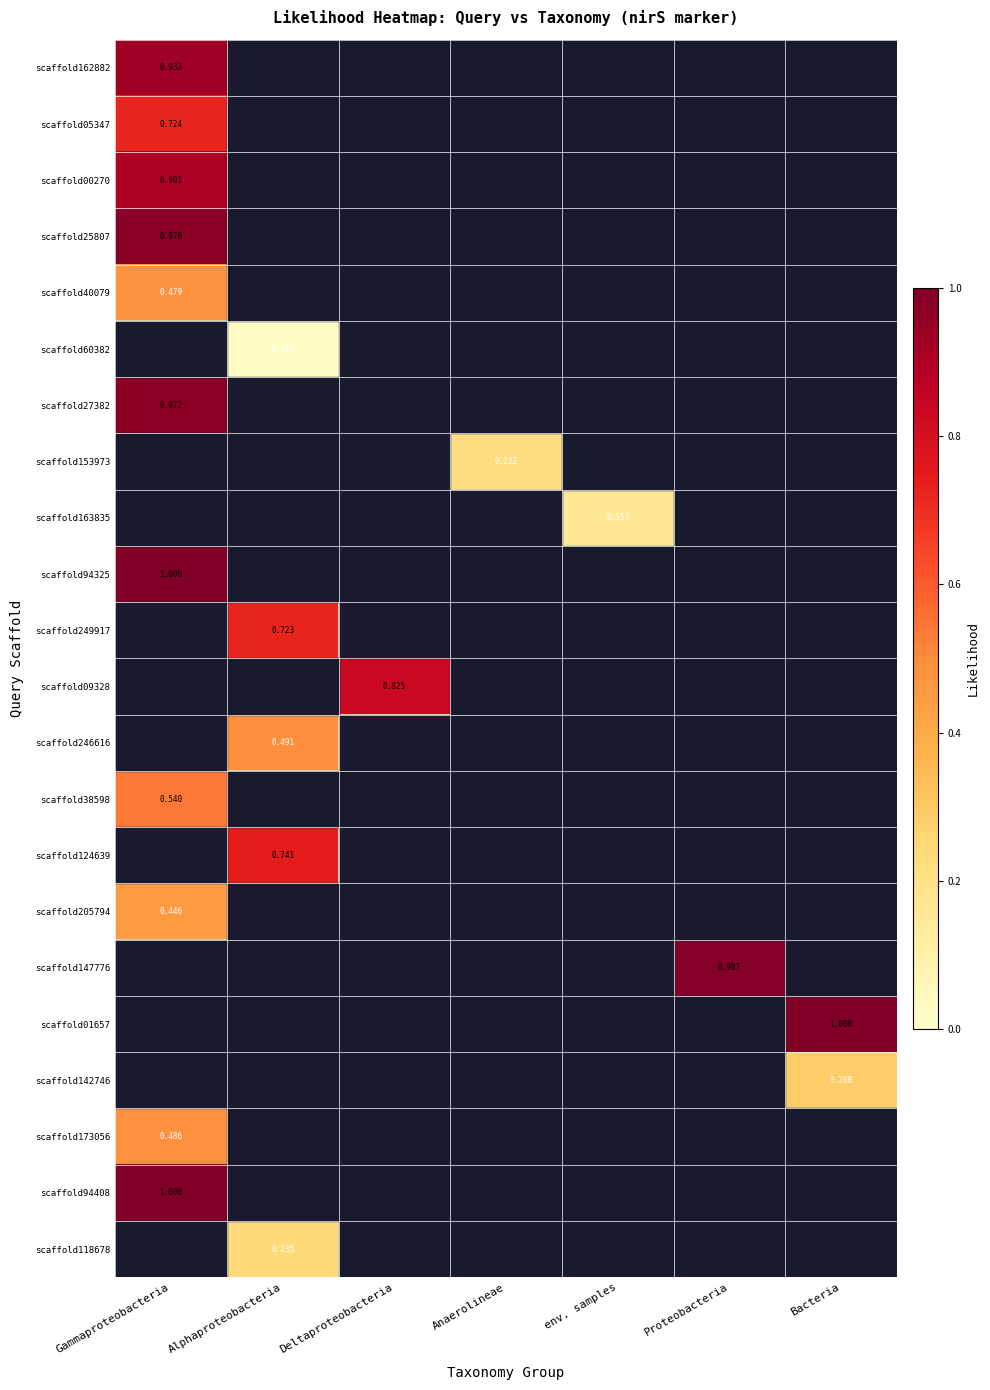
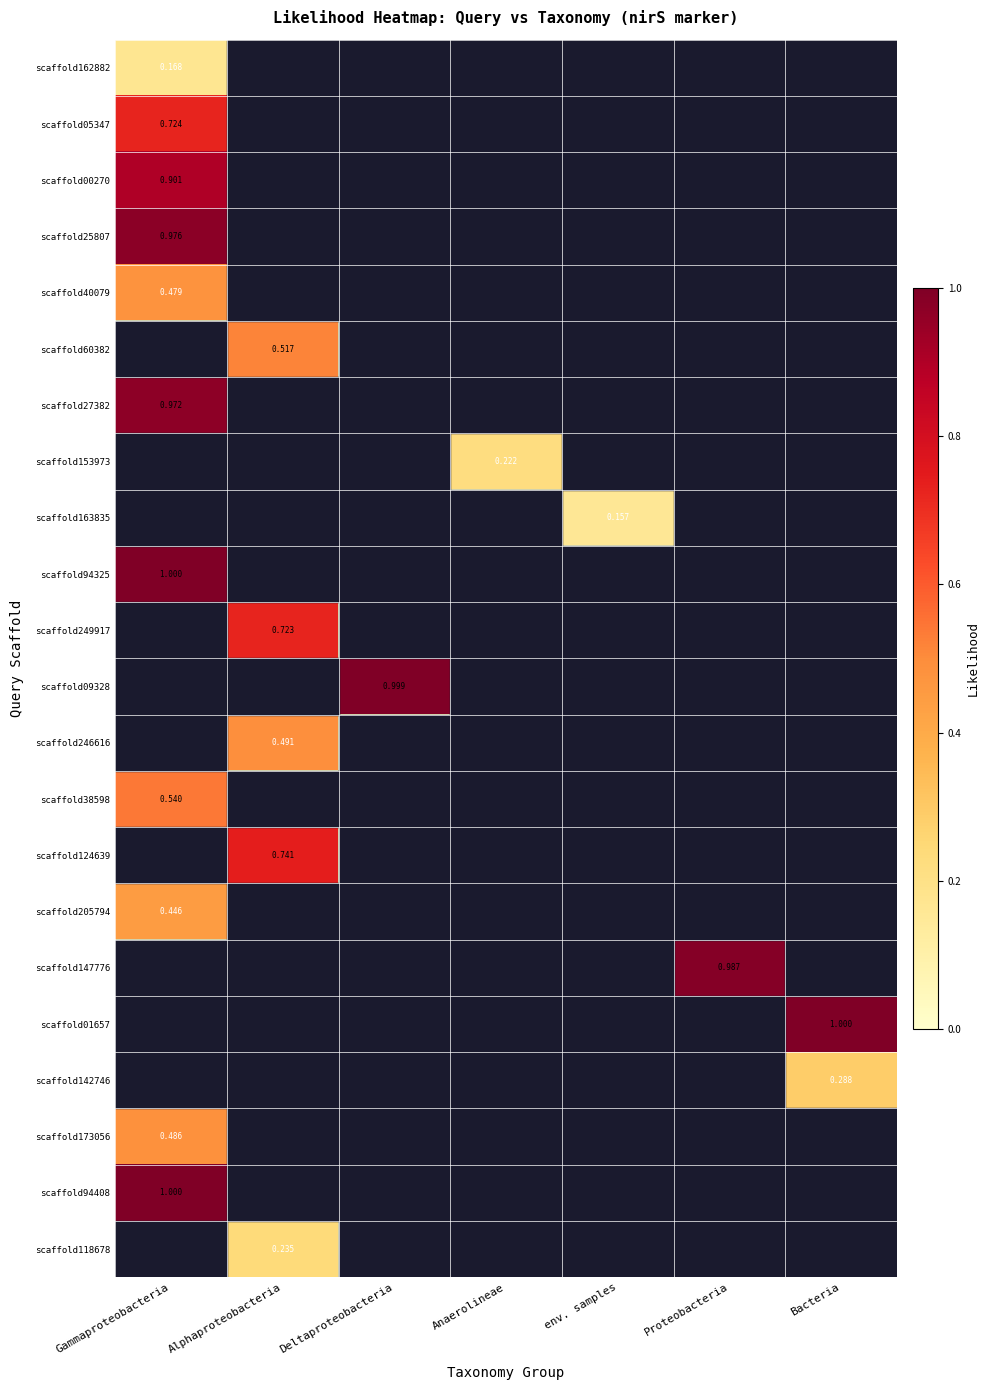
scaffold162882, Gammaproteobacteria: 0.933 -> 0.168
scaffold60382, Alphaproteobacteria: 0.017 -> 0.517
scaffold09328, Deltaproteobacteria: 0.825 -> 0.999
